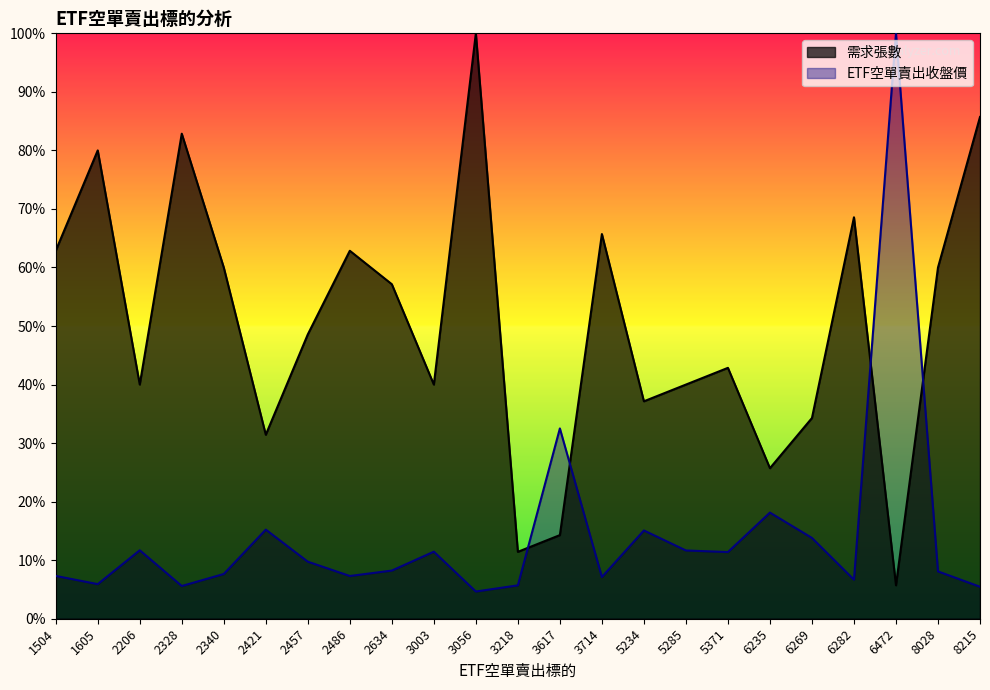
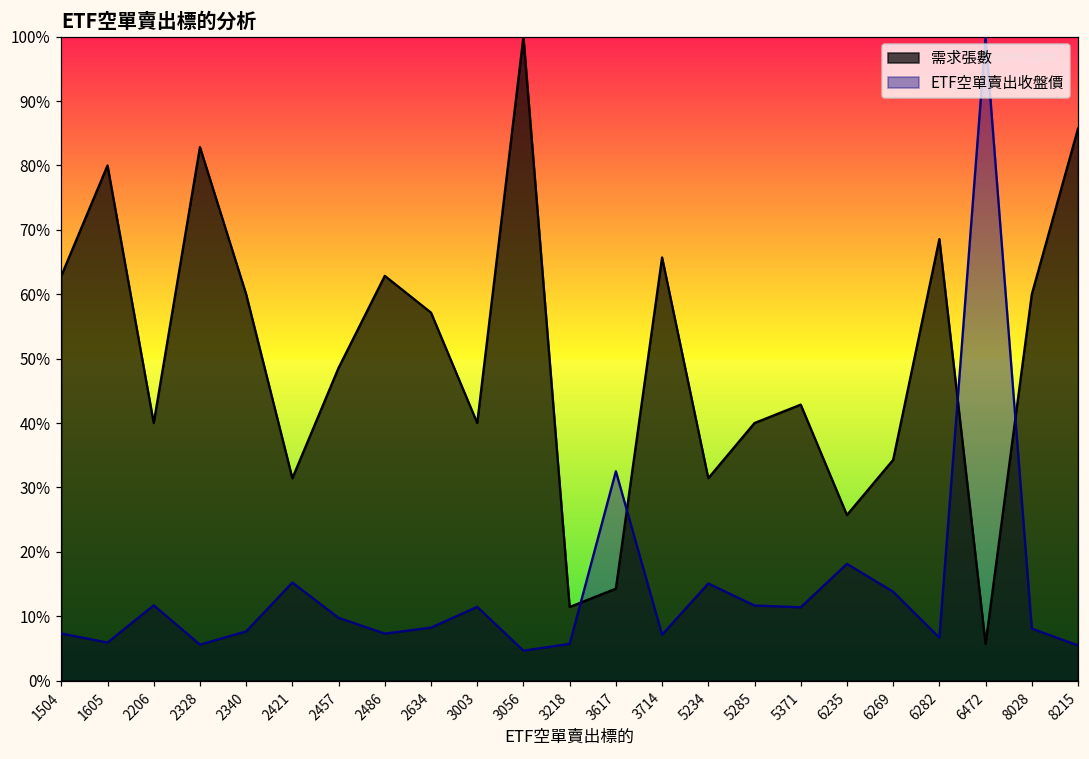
需求張數, 5234: 37% -> 31%
